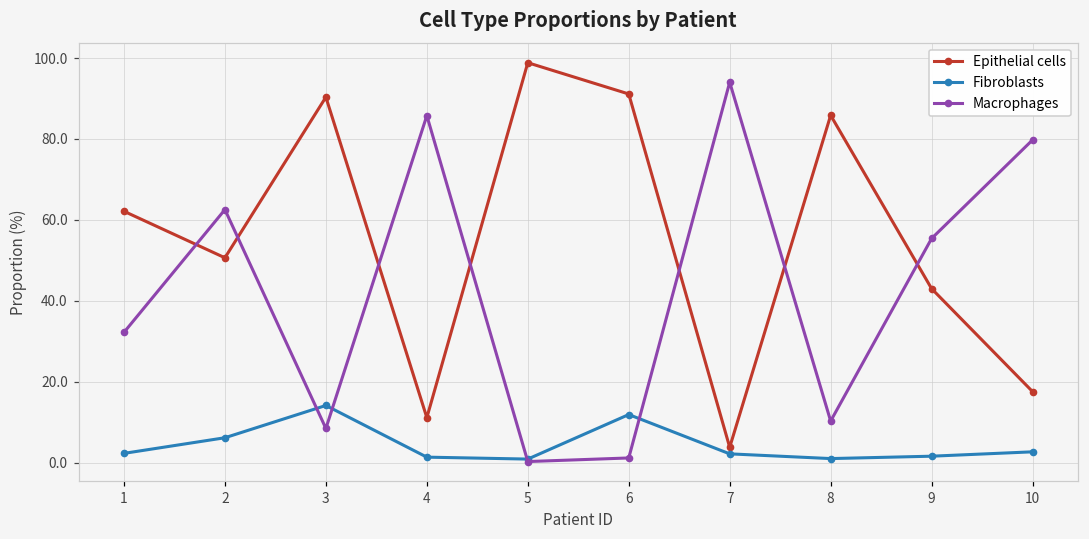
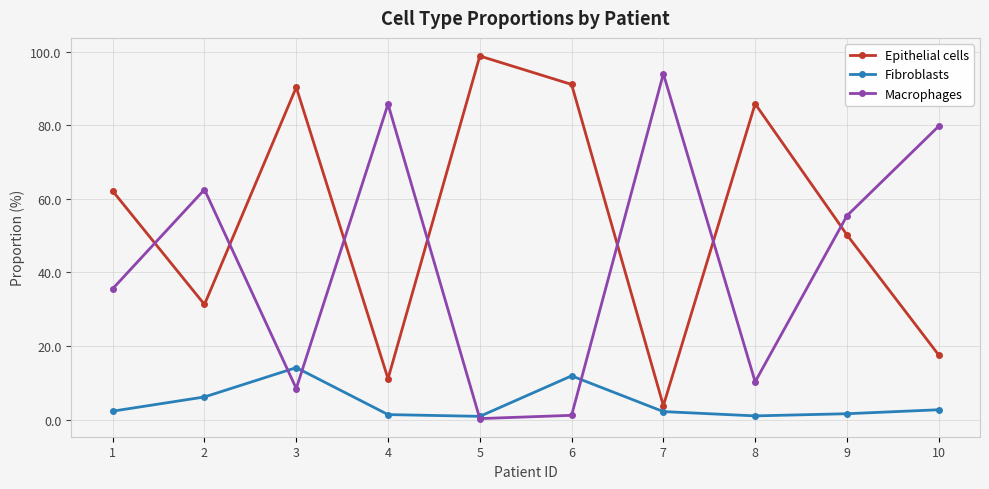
Macrophages, 1: 32 -> 36
Epithelial cells, 2: 51 -> 31
Epithelial cells, 9: 43 -> 50
